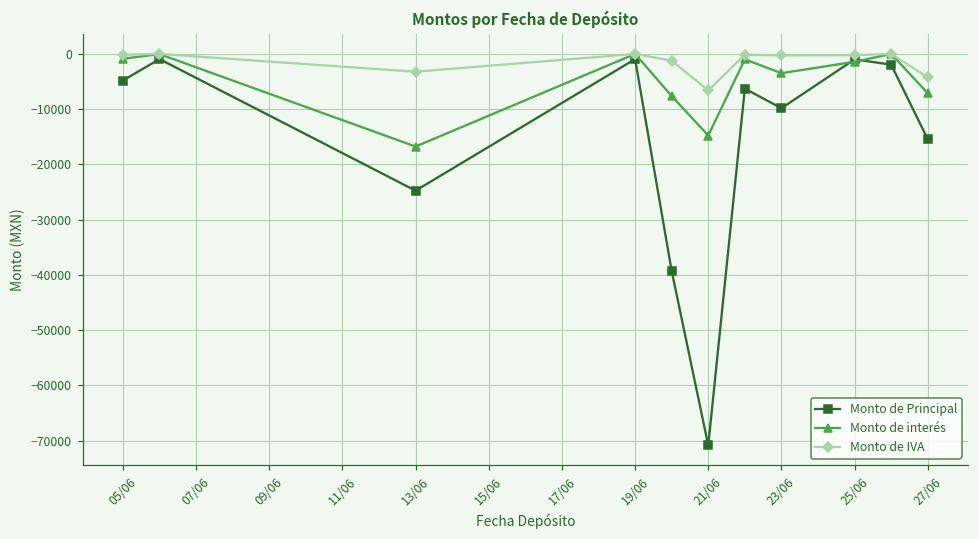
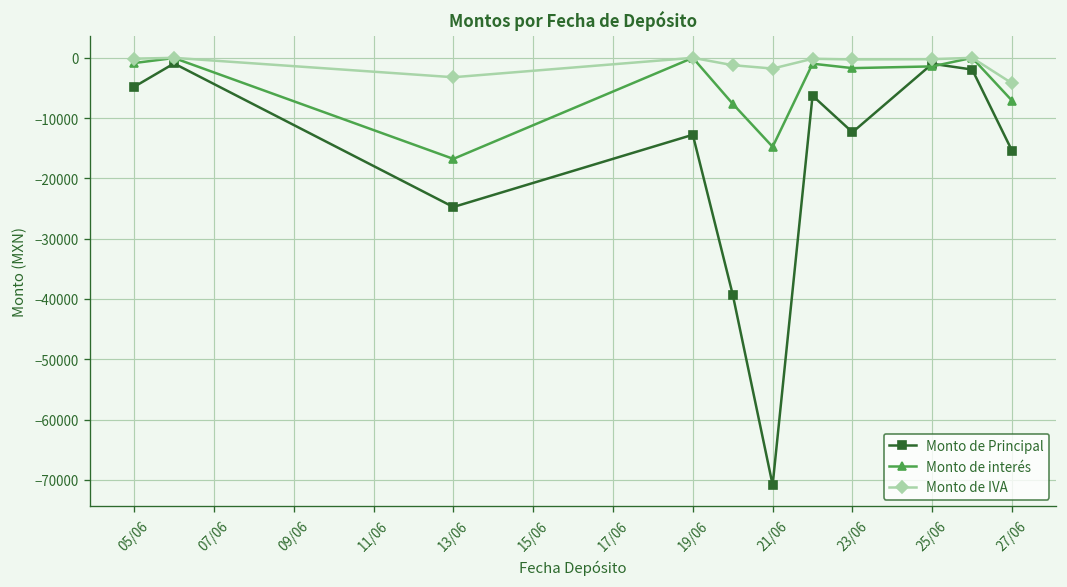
Monto de Principal, 19/06: -1000 -> -13000
Monto de IVA, 21/06: -7000 -> -2000
Monto de Principal, 23/06: -10000 -> -12000
Monto de interés, 23/06: -3000 -> -2000
